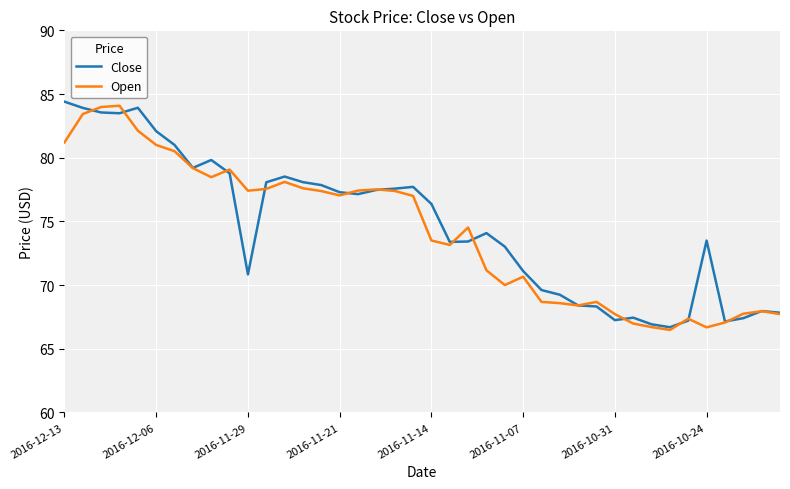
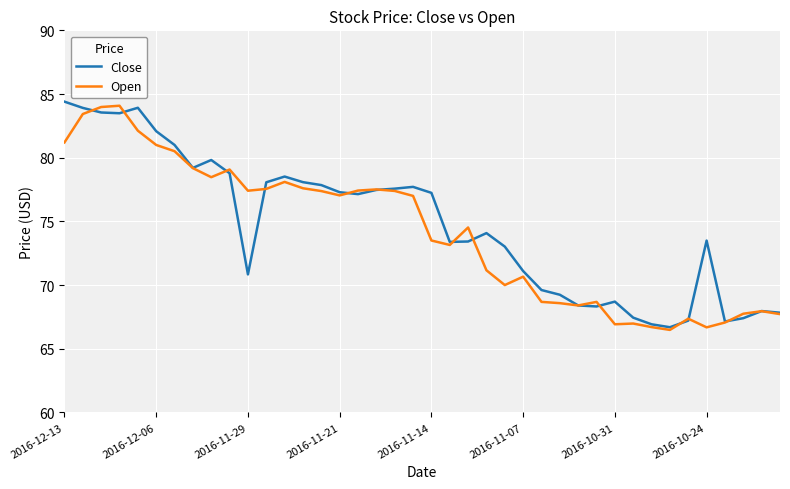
Close, 2016-11-14: 76.4 -> 77.2
Close, 2016-10-31: 67.2 -> 68.7
Open, 2016-10-31: 67.7 -> 66.9
